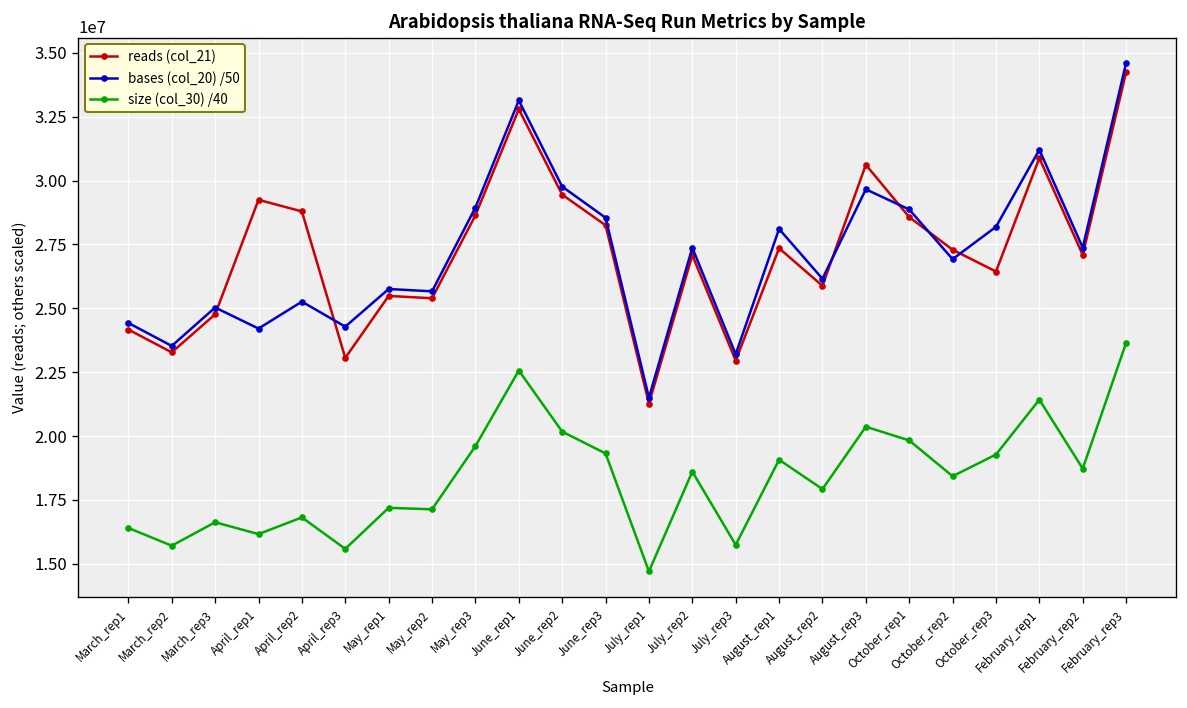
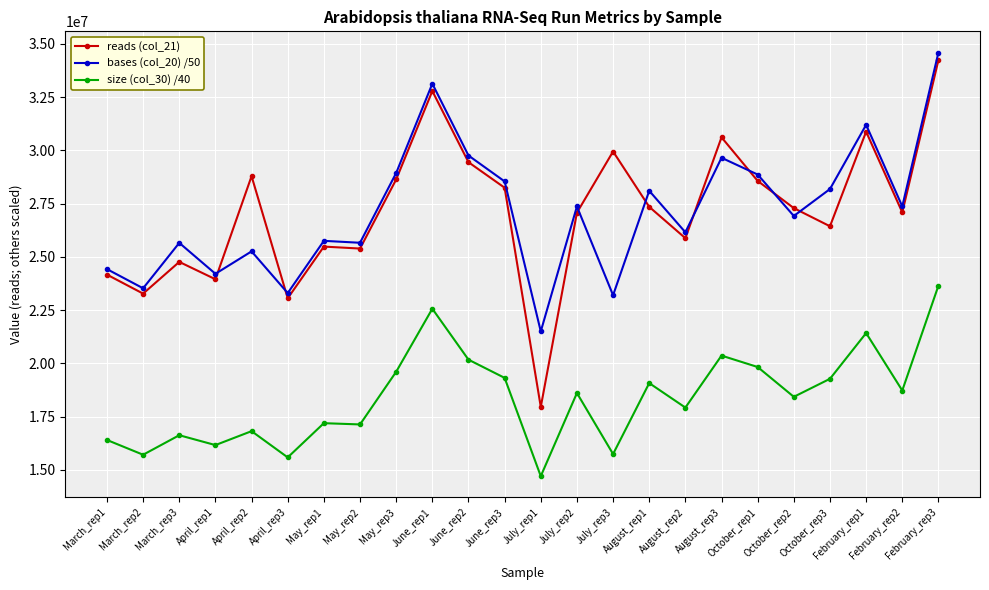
bases (col_20) /50, March_rep3: 25000000 -> 25700000
reads (col_21), April_rep1: 29200000 -> 24000000
bases (col_20) /50, April_rep3: 24300000 -> 23300000
reads (col_21), July_rep1: 21300000 -> 18000000
reads (col_21), July_rep3: 23000000 -> 30000000
